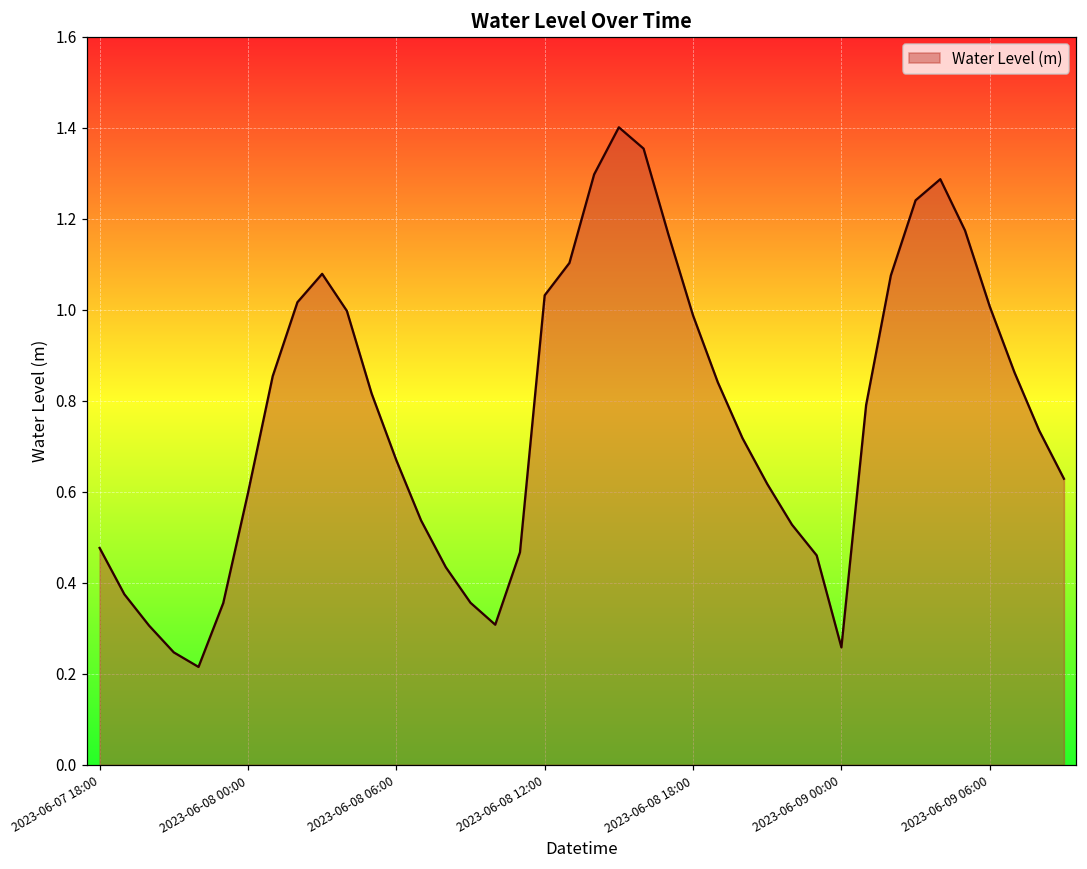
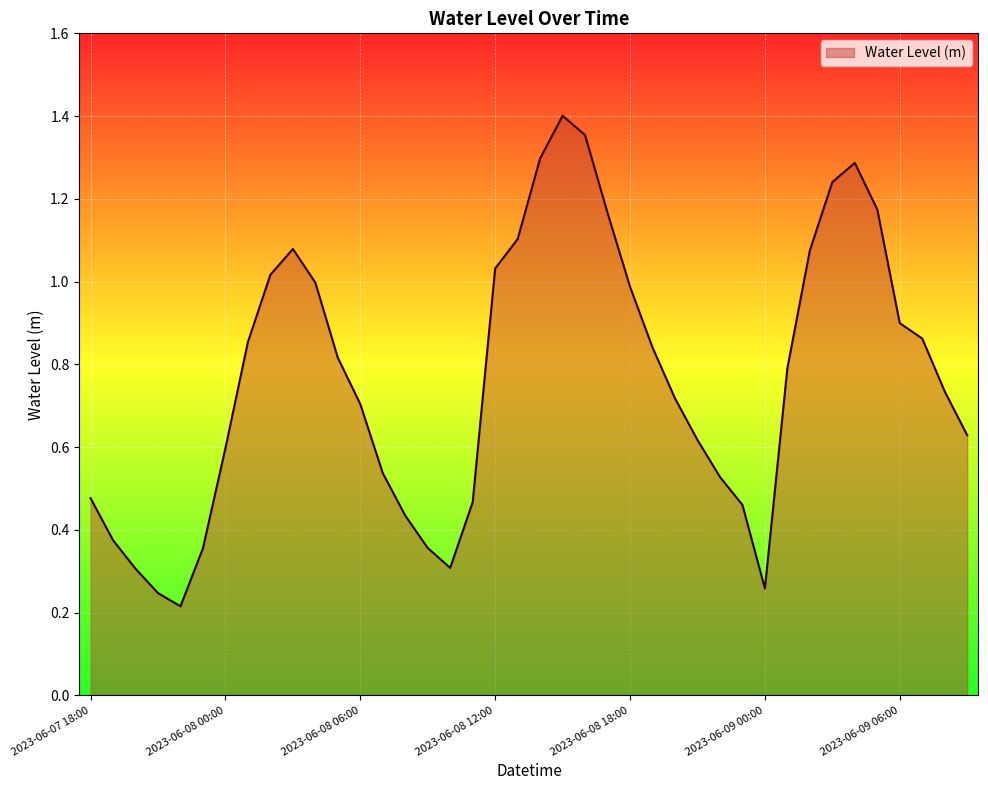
2023-06-08 06:00: 0.67 -> 0.70
2023-06-09 06:00: 1.01 -> 0.90
